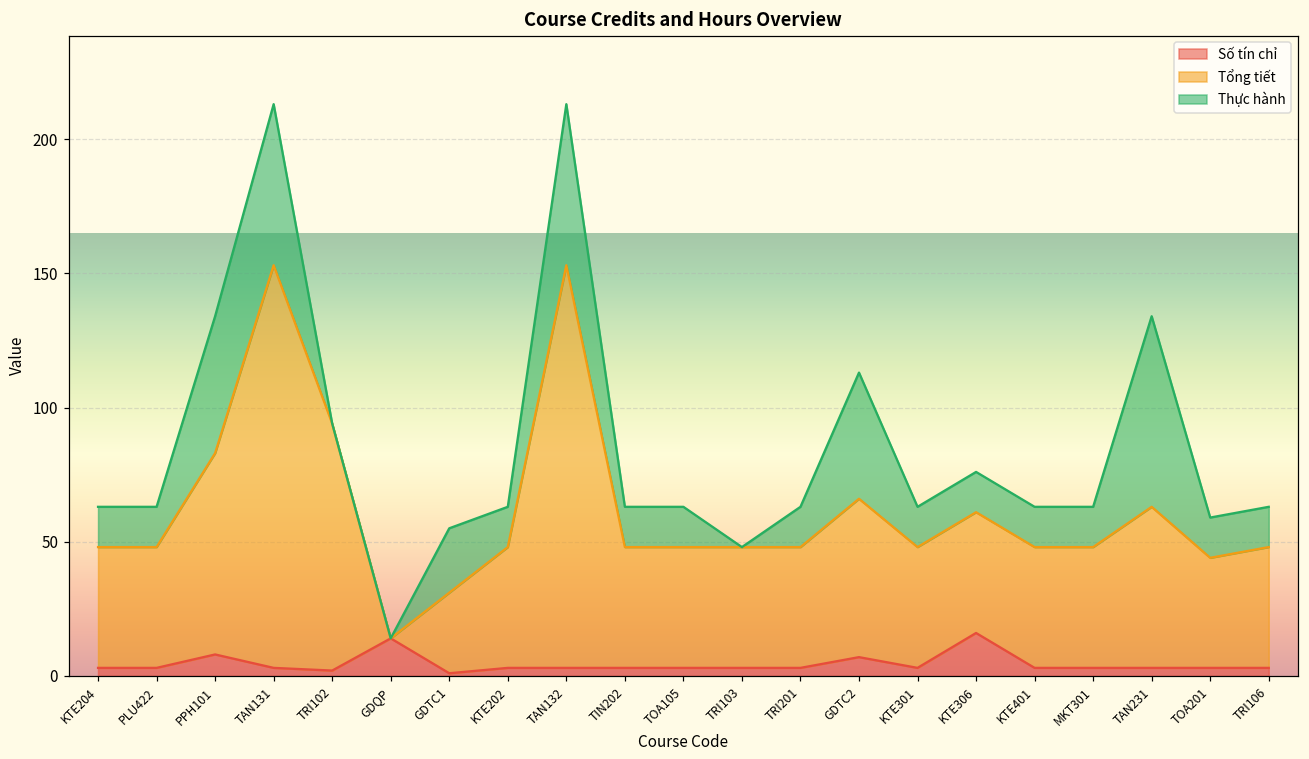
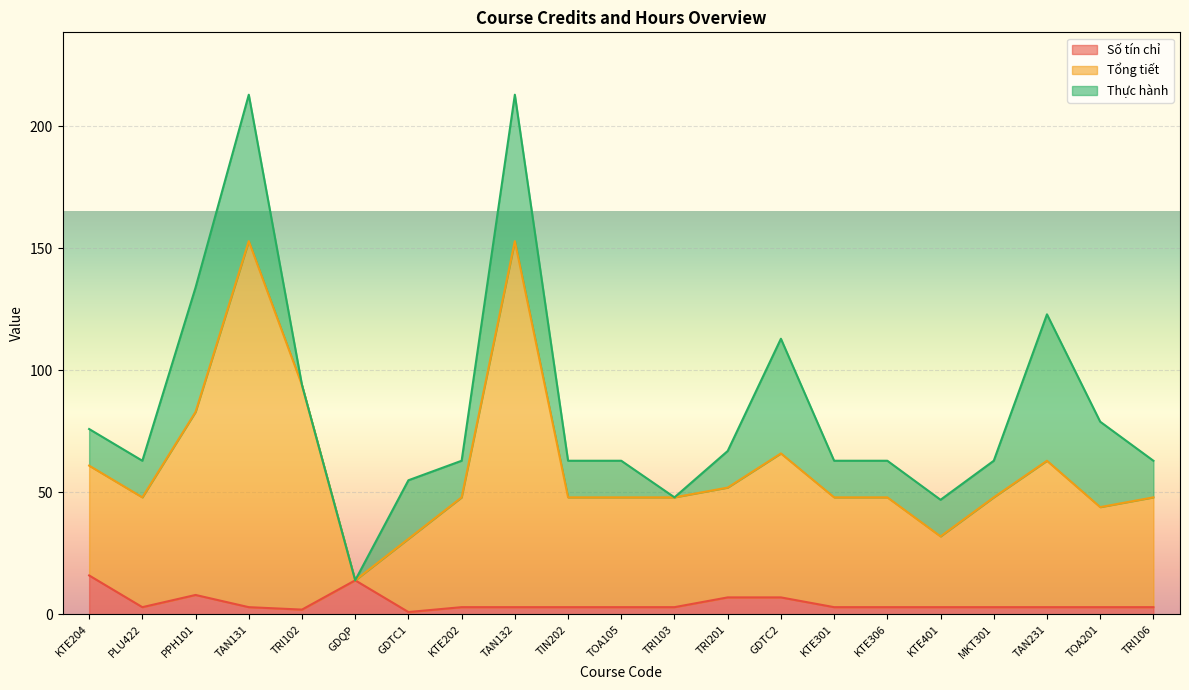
Số tín chỉ, KTE204: 3 -> 16
Số tín chỉ, TRI201: 3 -> 7
Số tín chỉ, KTE306: 16 -> 3
Tổng tiết, KTE401: 45 -> 29
Thực hành, TAN231: 71 -> 60
Thực hành, TOA201: 15 -> 35
